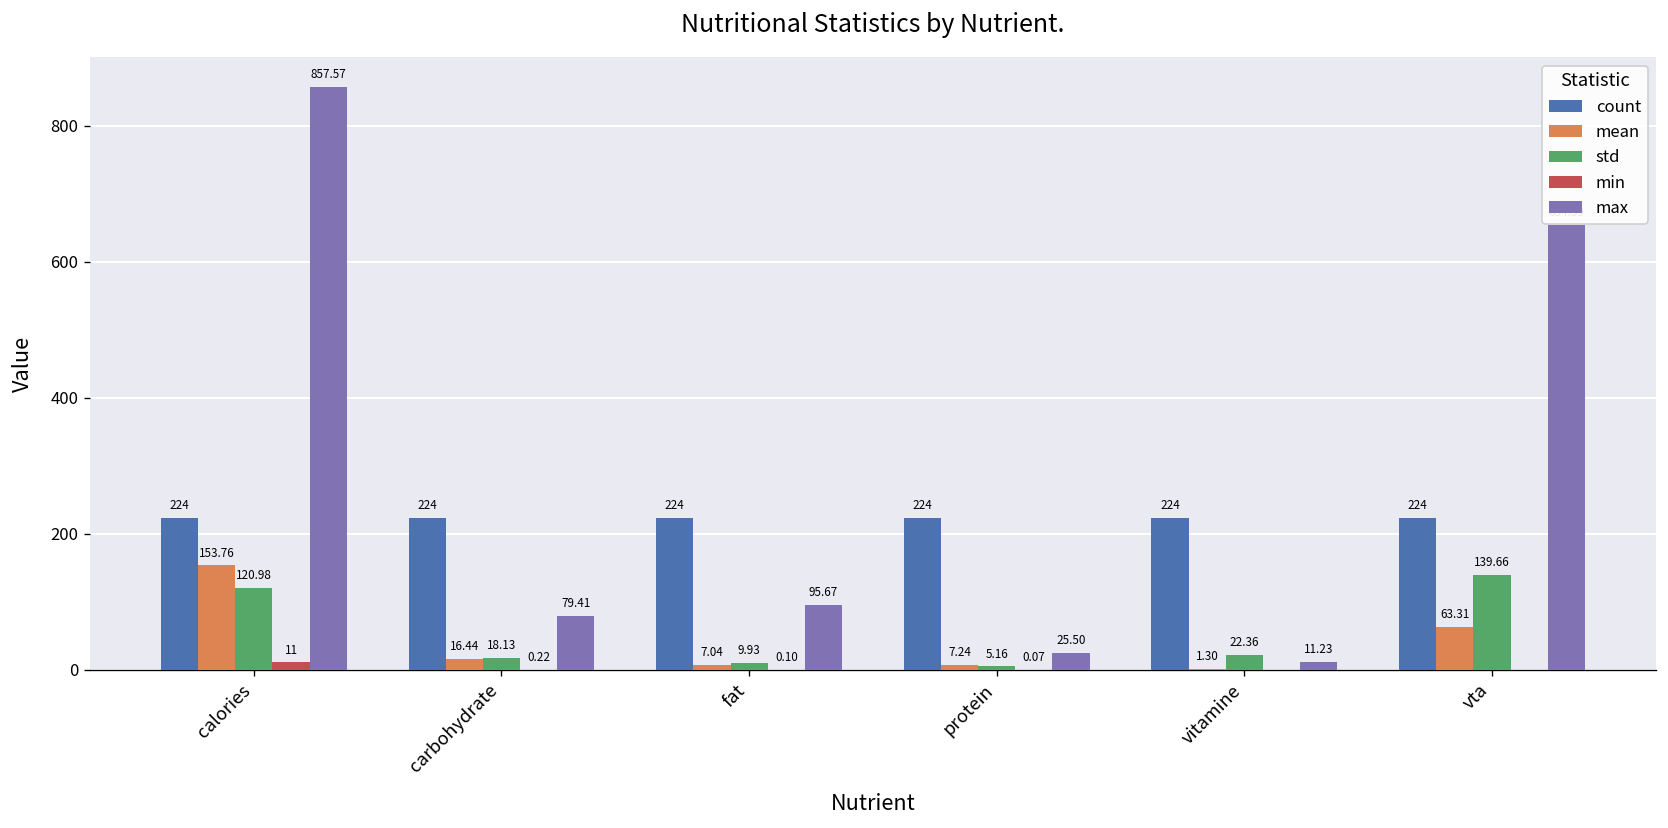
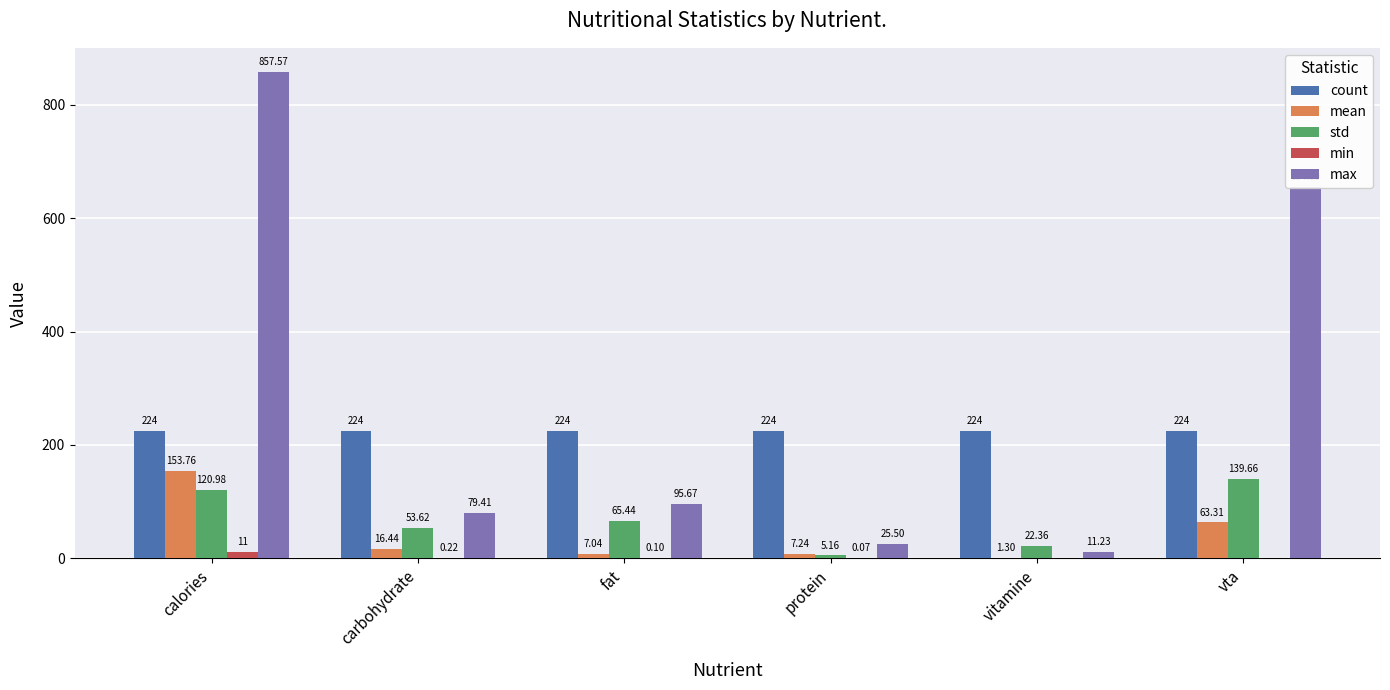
std, carbohydrate: 18.13 -> 53.62
std, fat: 9.93 -> 65.44
